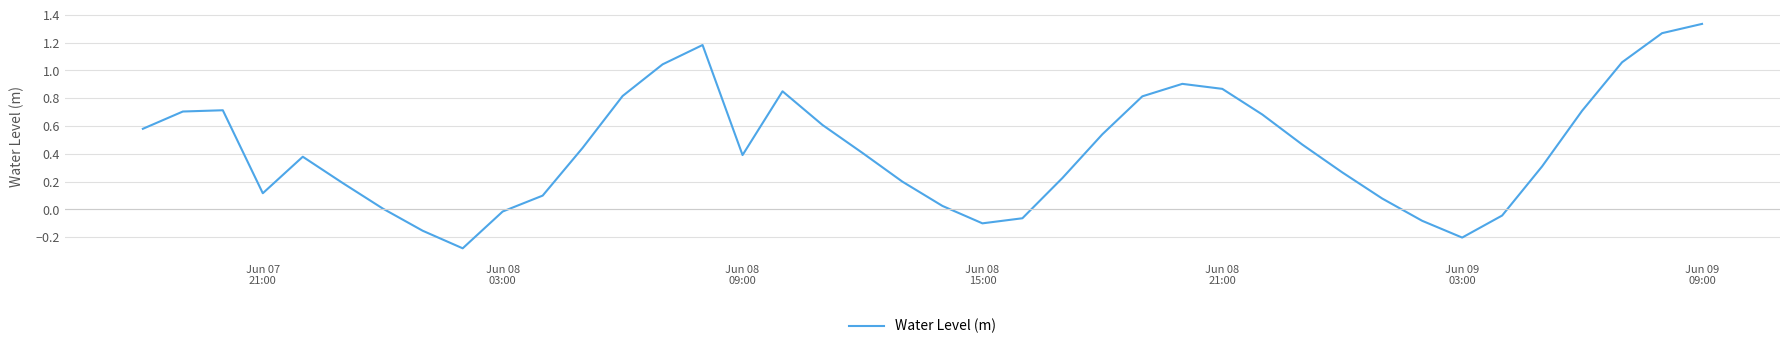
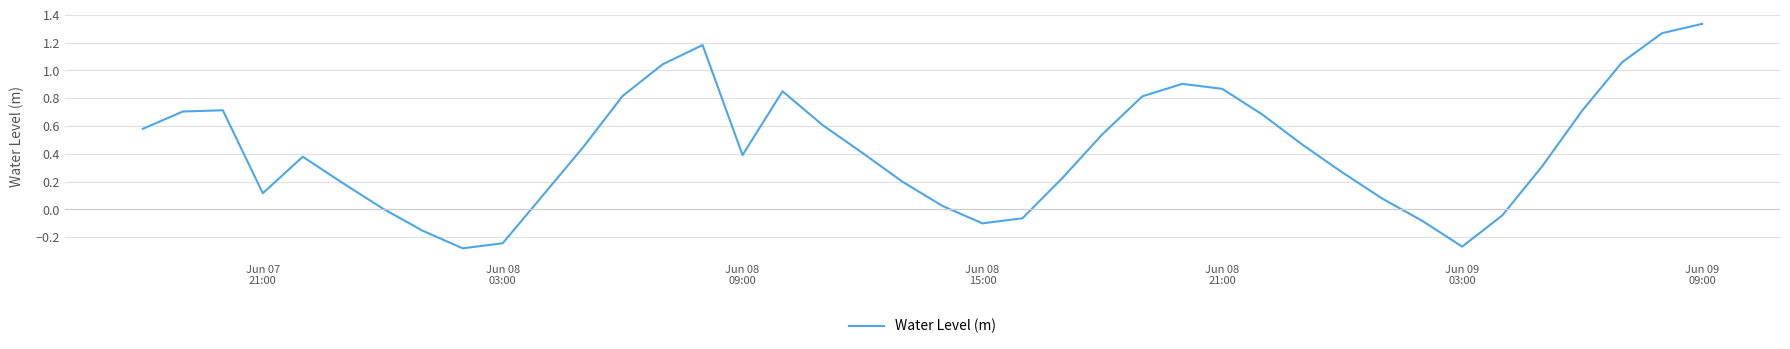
Jun 08 03:00: -0.01 -> -0.24
Jun 09 03:00: -0.20 -> -0.27
